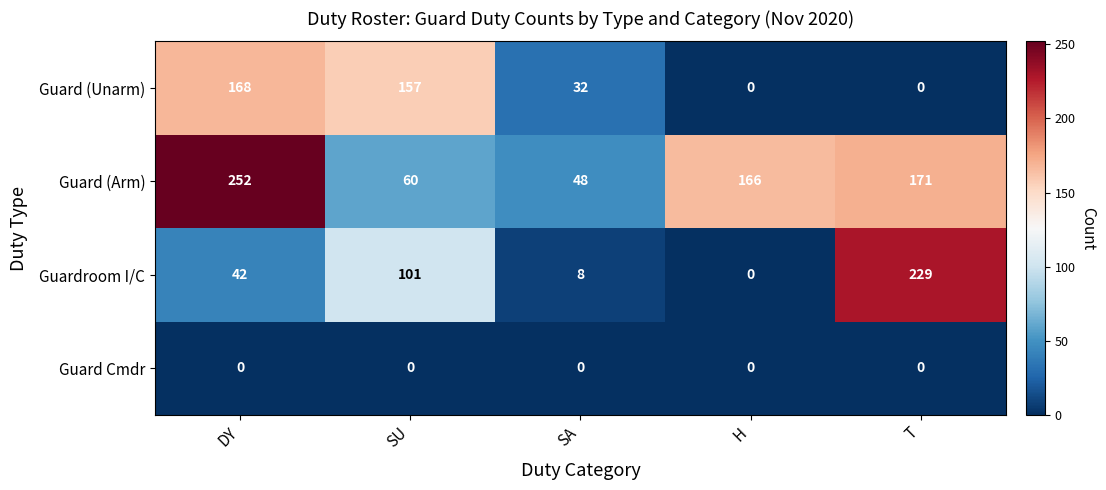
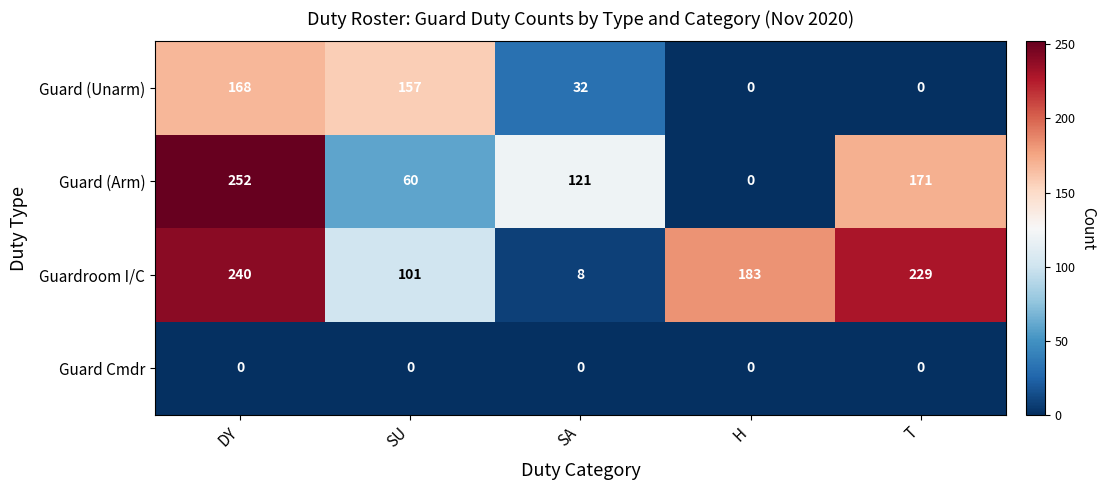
Guard (Arm), SA: 48 -> 121
Guard (Arm), H: 166 -> 0
Guardroom I/C, DY: 42 -> 240
Guardroom I/C, H: 0 -> 183
